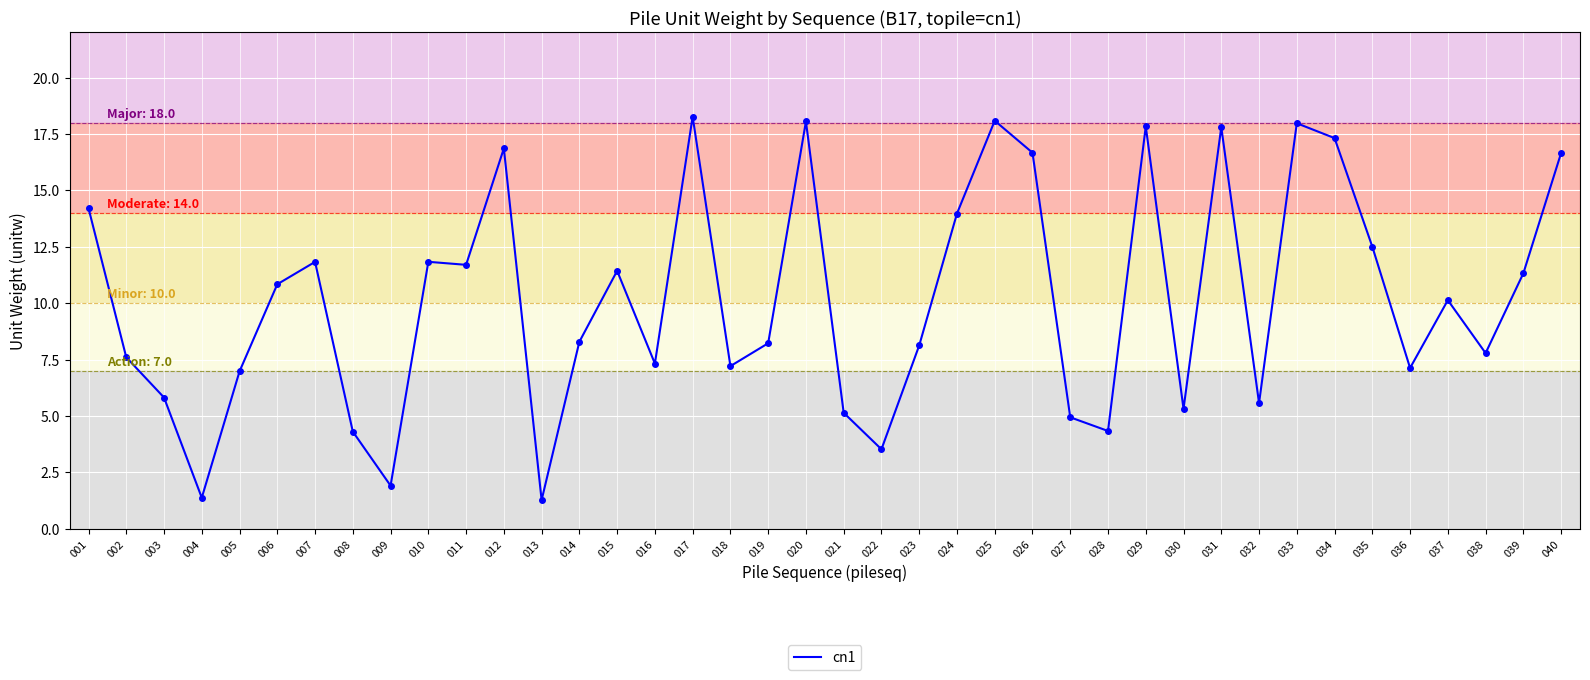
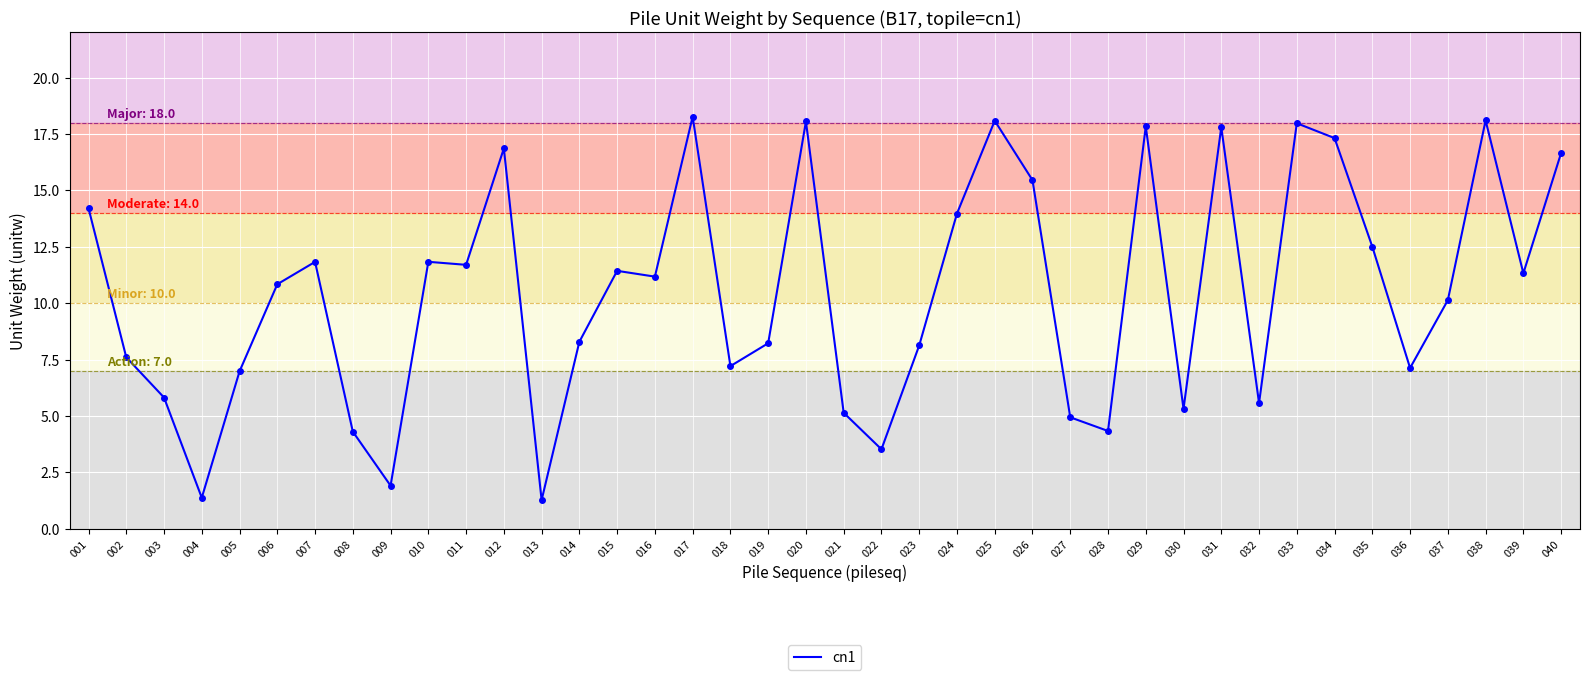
016: 7.3 -> 11.2
026: 16.7 -> 15.5
038: 7.8 -> 18.1
